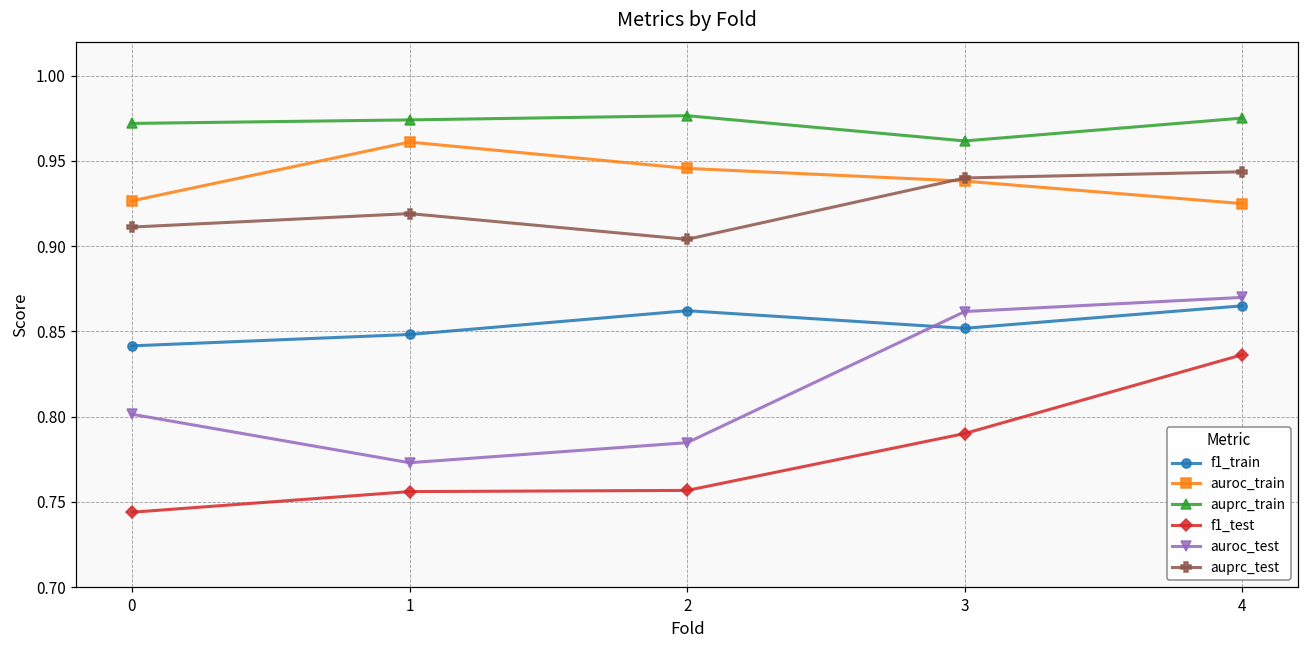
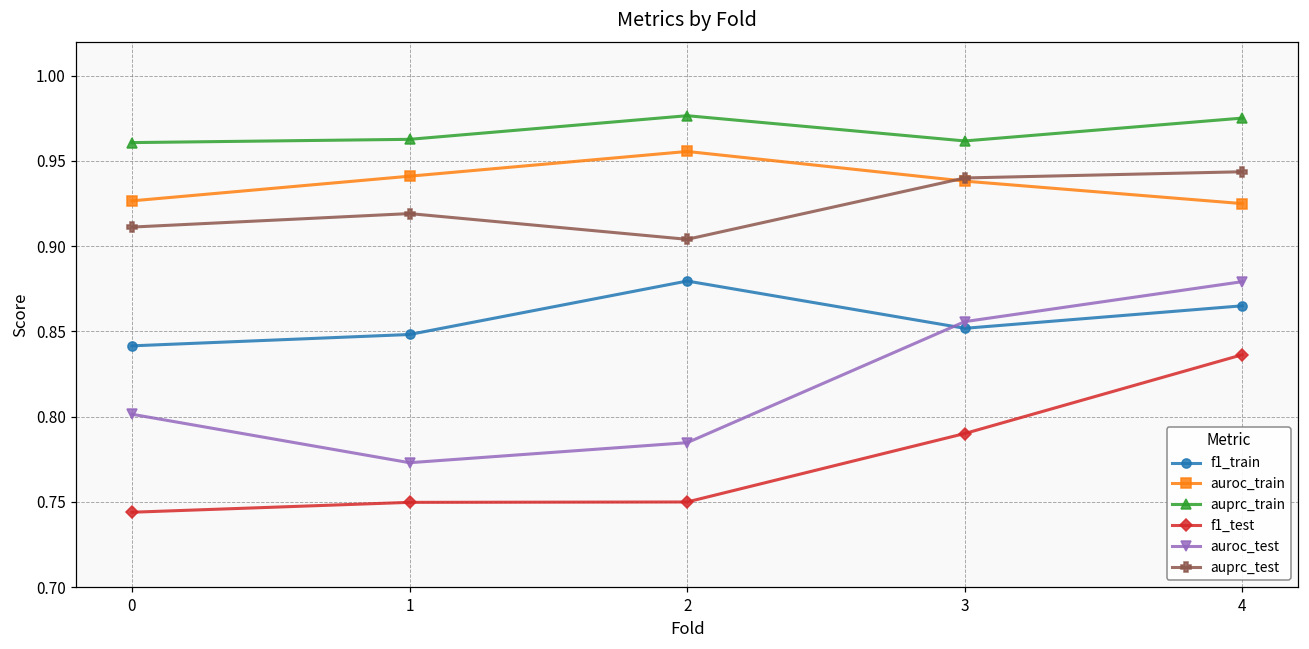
auprc_train, 0: 0.972 -> 0.961
auroc_train, 1: 0.961 -> 0.941
auprc_train, 1: 0.974 -> 0.963
f1_test, 1: 0.756 -> 0.750
f1_train, 2: 0.862 -> 0.880
auroc_train, 2: 0.946 -> 0.956
f1_test, 2: 0.757 -> 0.750
auroc_test, 3: 0.862 -> 0.856
auroc_test, 4: 0.870 -> 0.879
